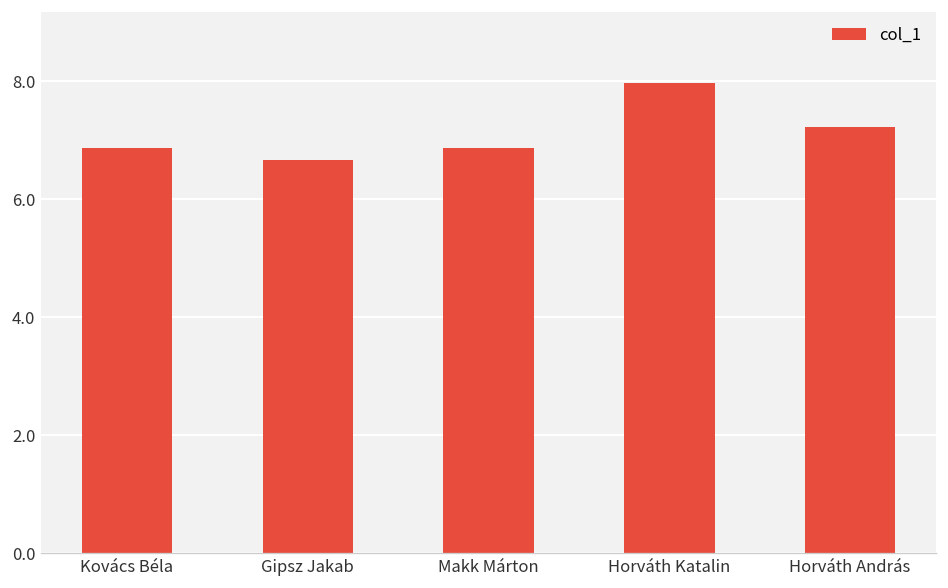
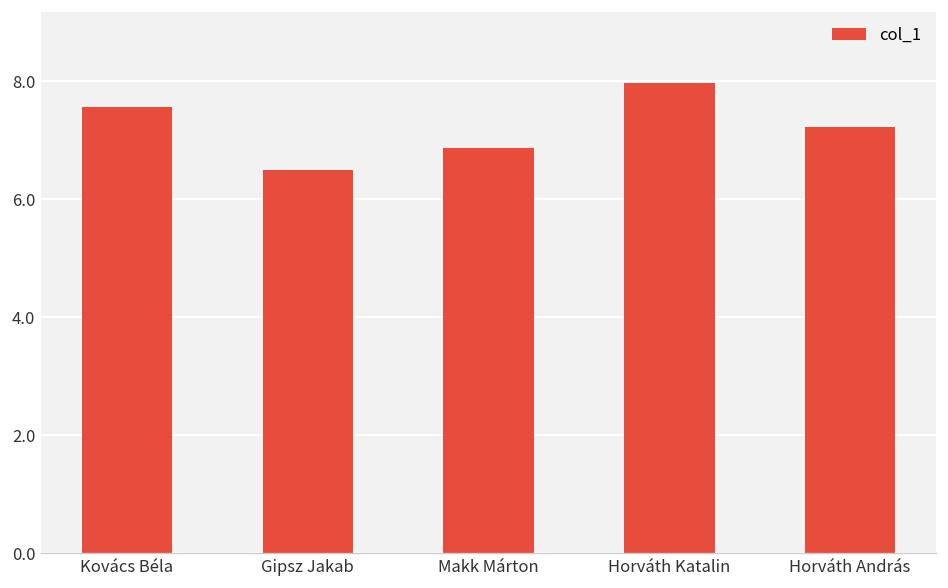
Kovács Béla: 6.9 -> 7.6
Gipsz Jakab: 6.7 -> 6.5
